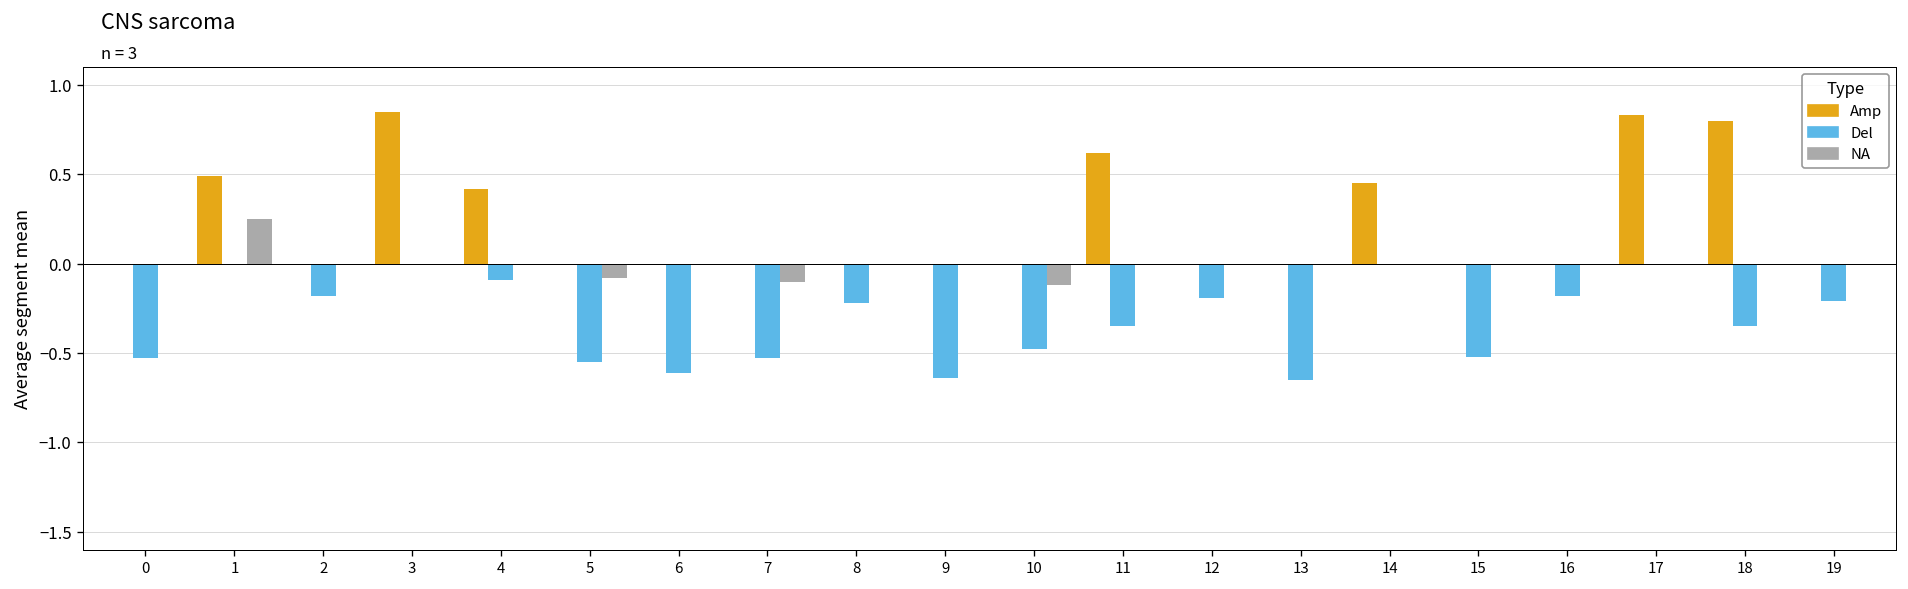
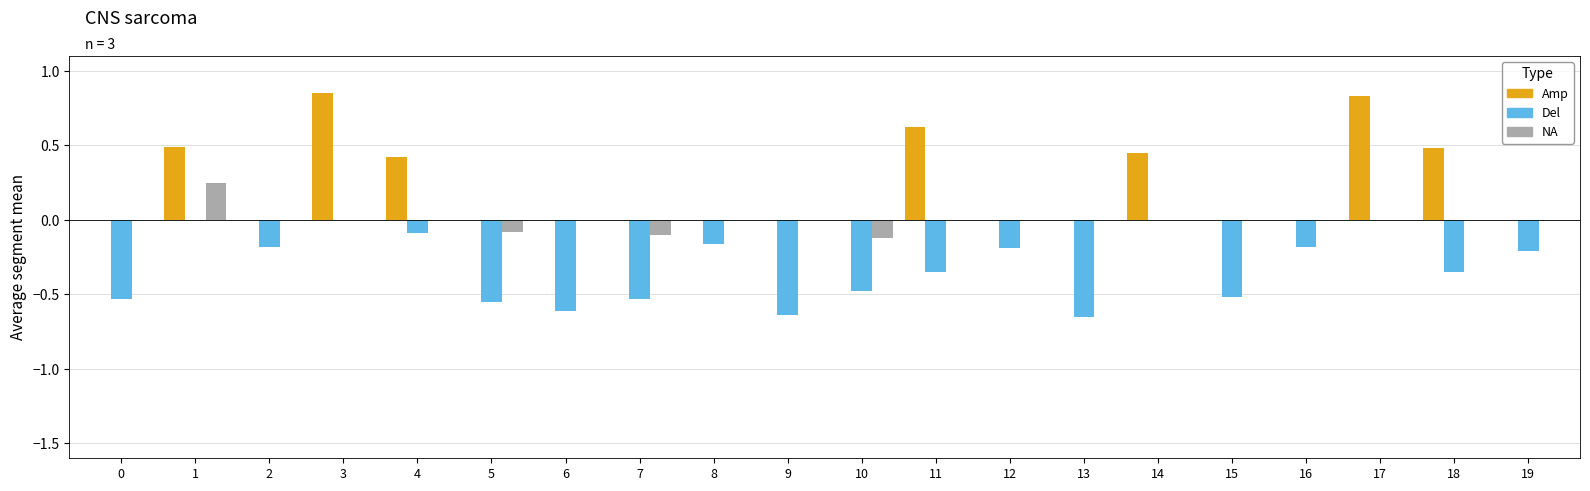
Del, 8: -0.22 -> -0.16
Amp, 18: 0.80 -> 0.48
